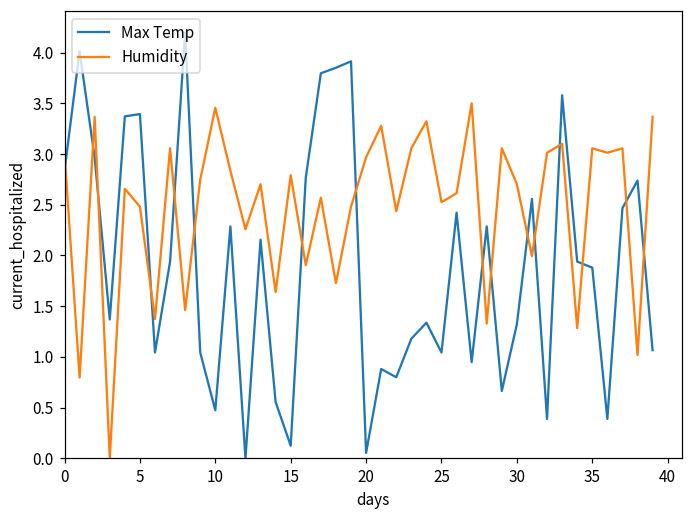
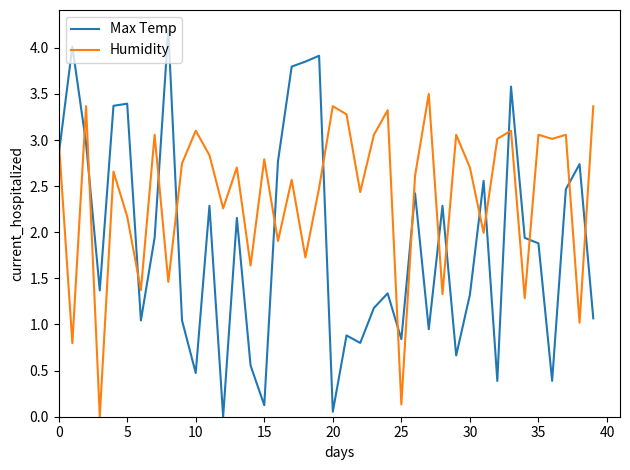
Humidity, 5: 2.5 -> 2.2
Humidity, 10: 3.5 -> 3.1
Humidity, 20: 3.0 -> 3.4
Max Temp, 25: 1.0 -> 0.8
Humidity, 25: 2.5 -> 0.1
